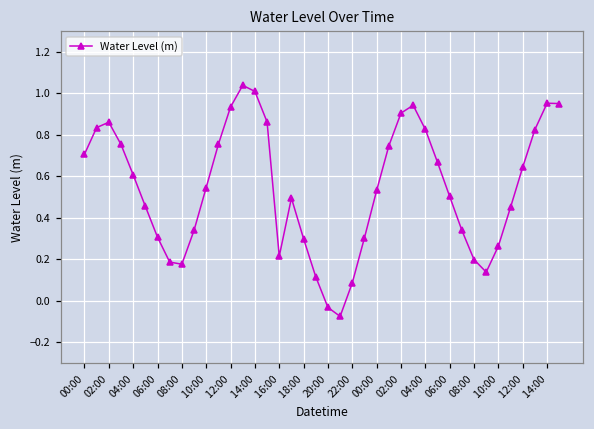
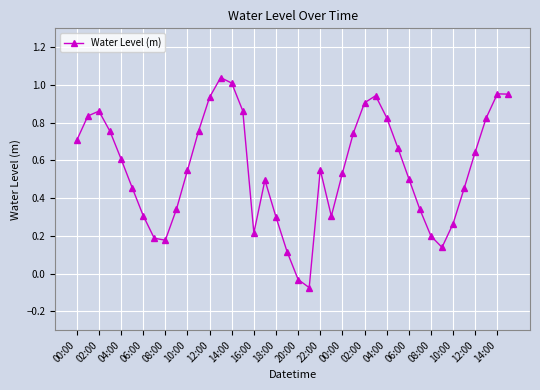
22:00: 0.09 -> 0.55
